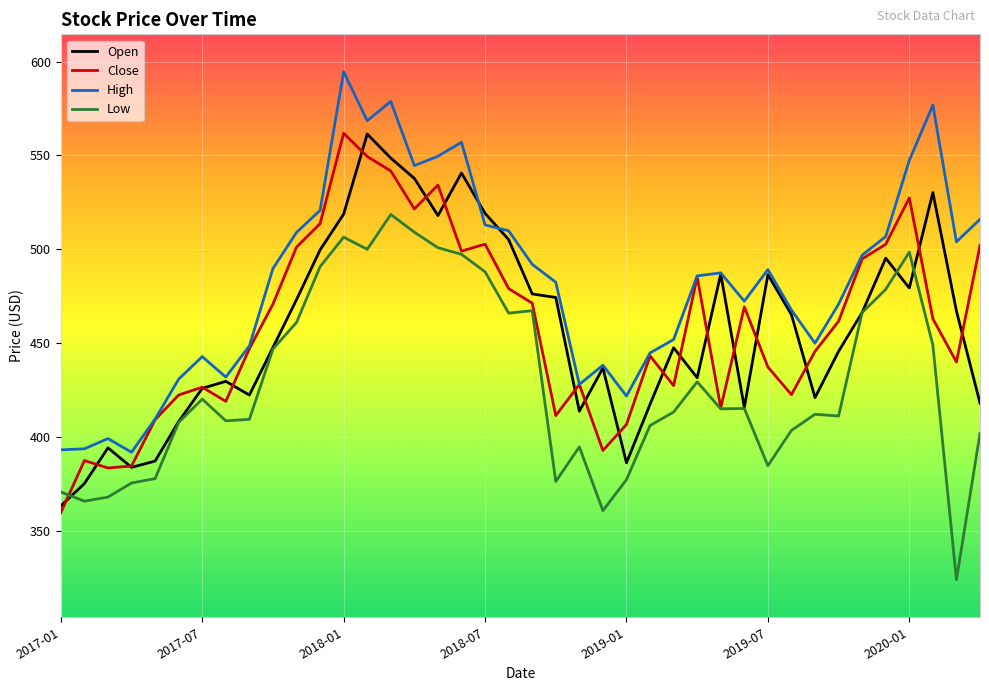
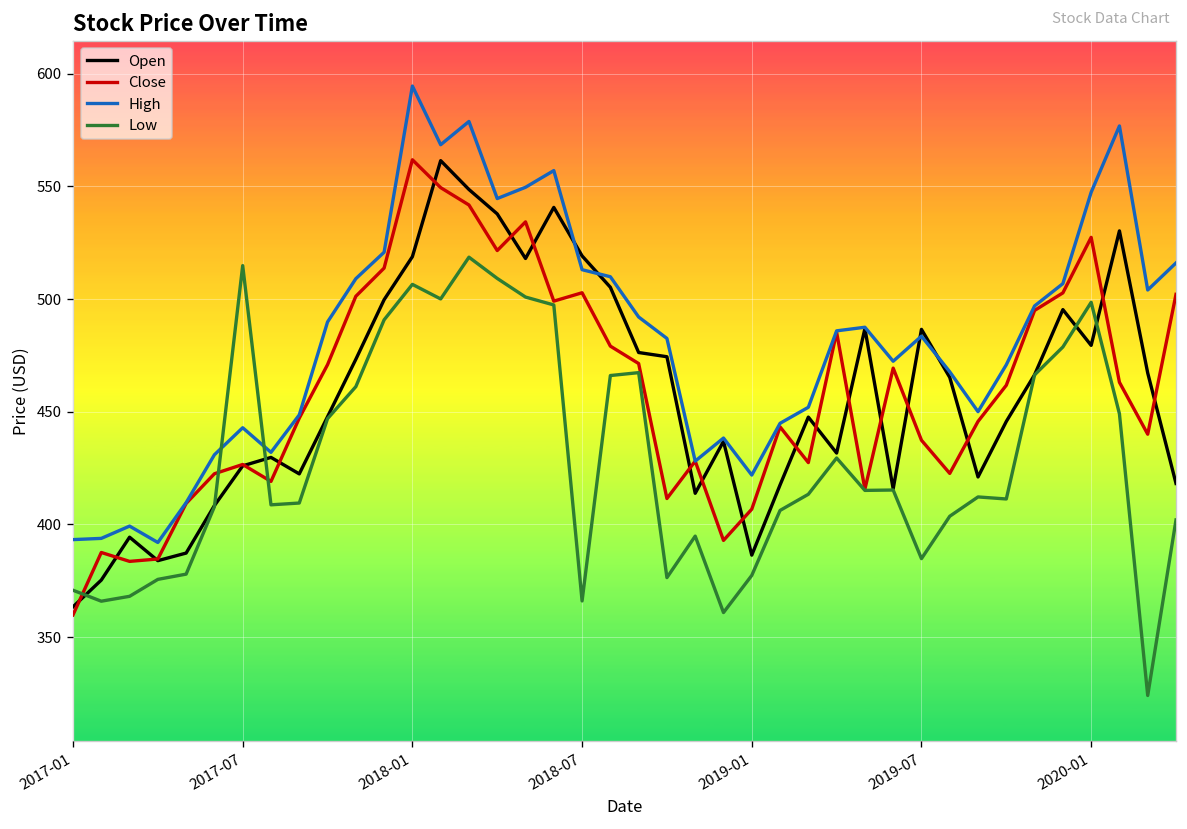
Low, 2017-07: 420 -> 515
Low, 2018-07: 488 -> 366
High, 2019-07: 489 -> 483
